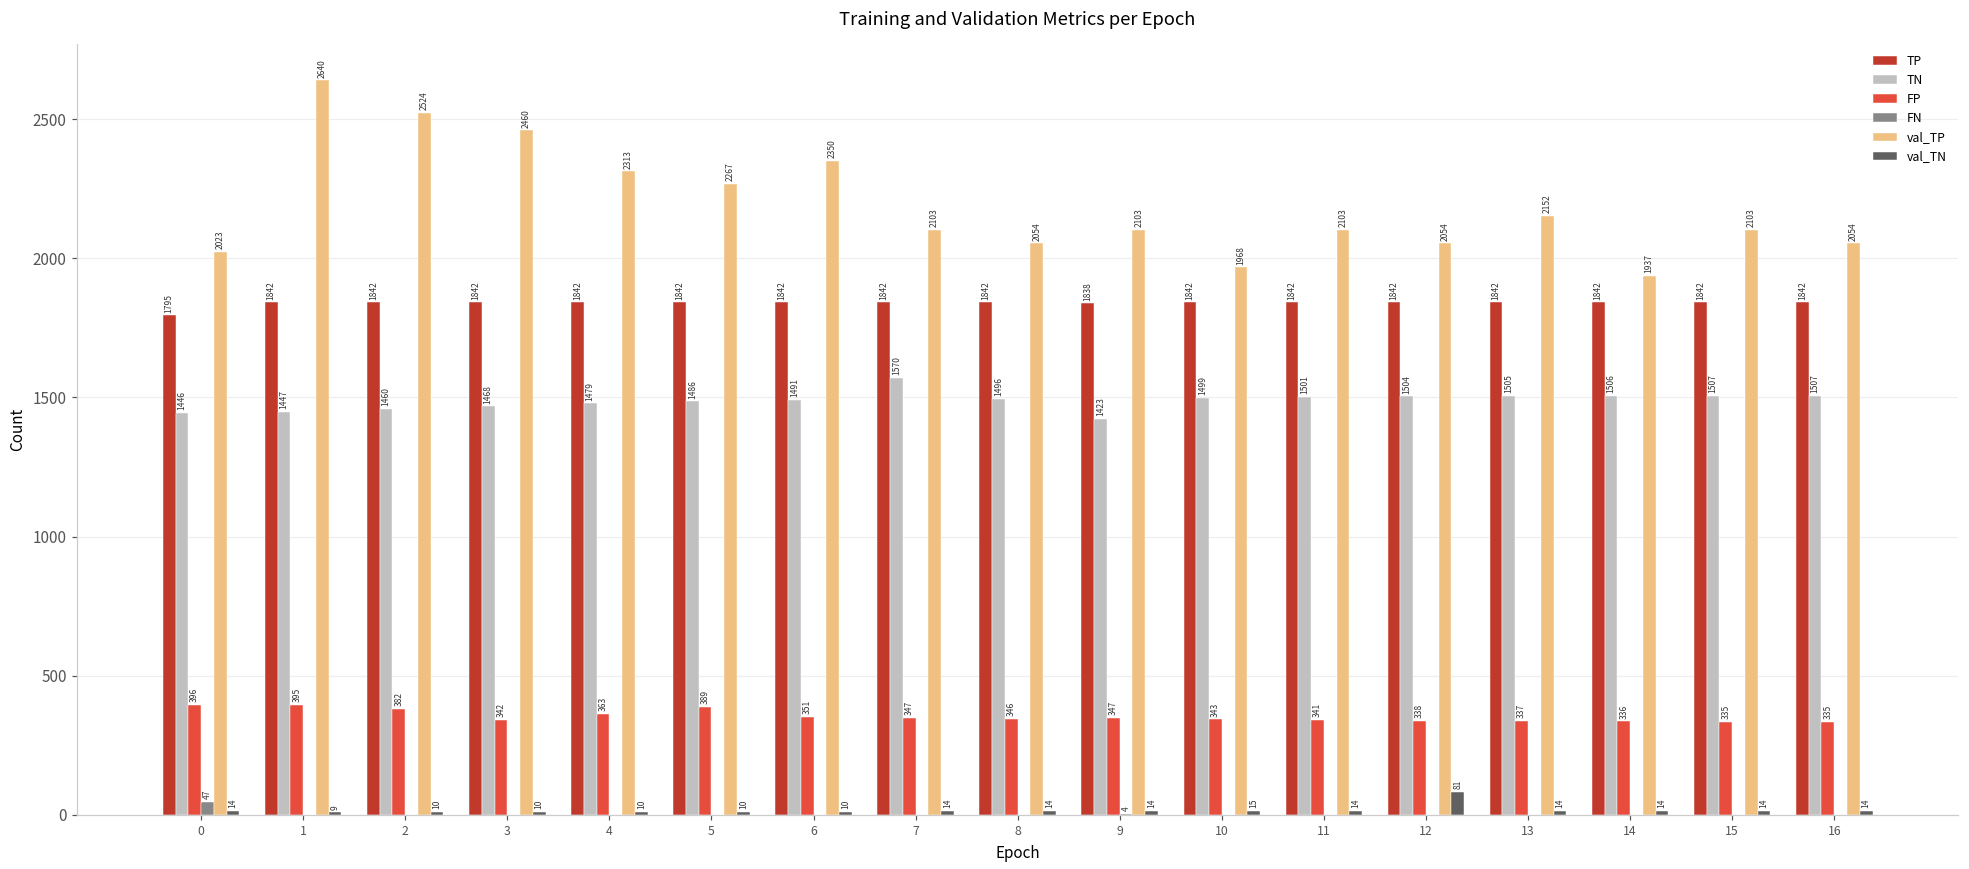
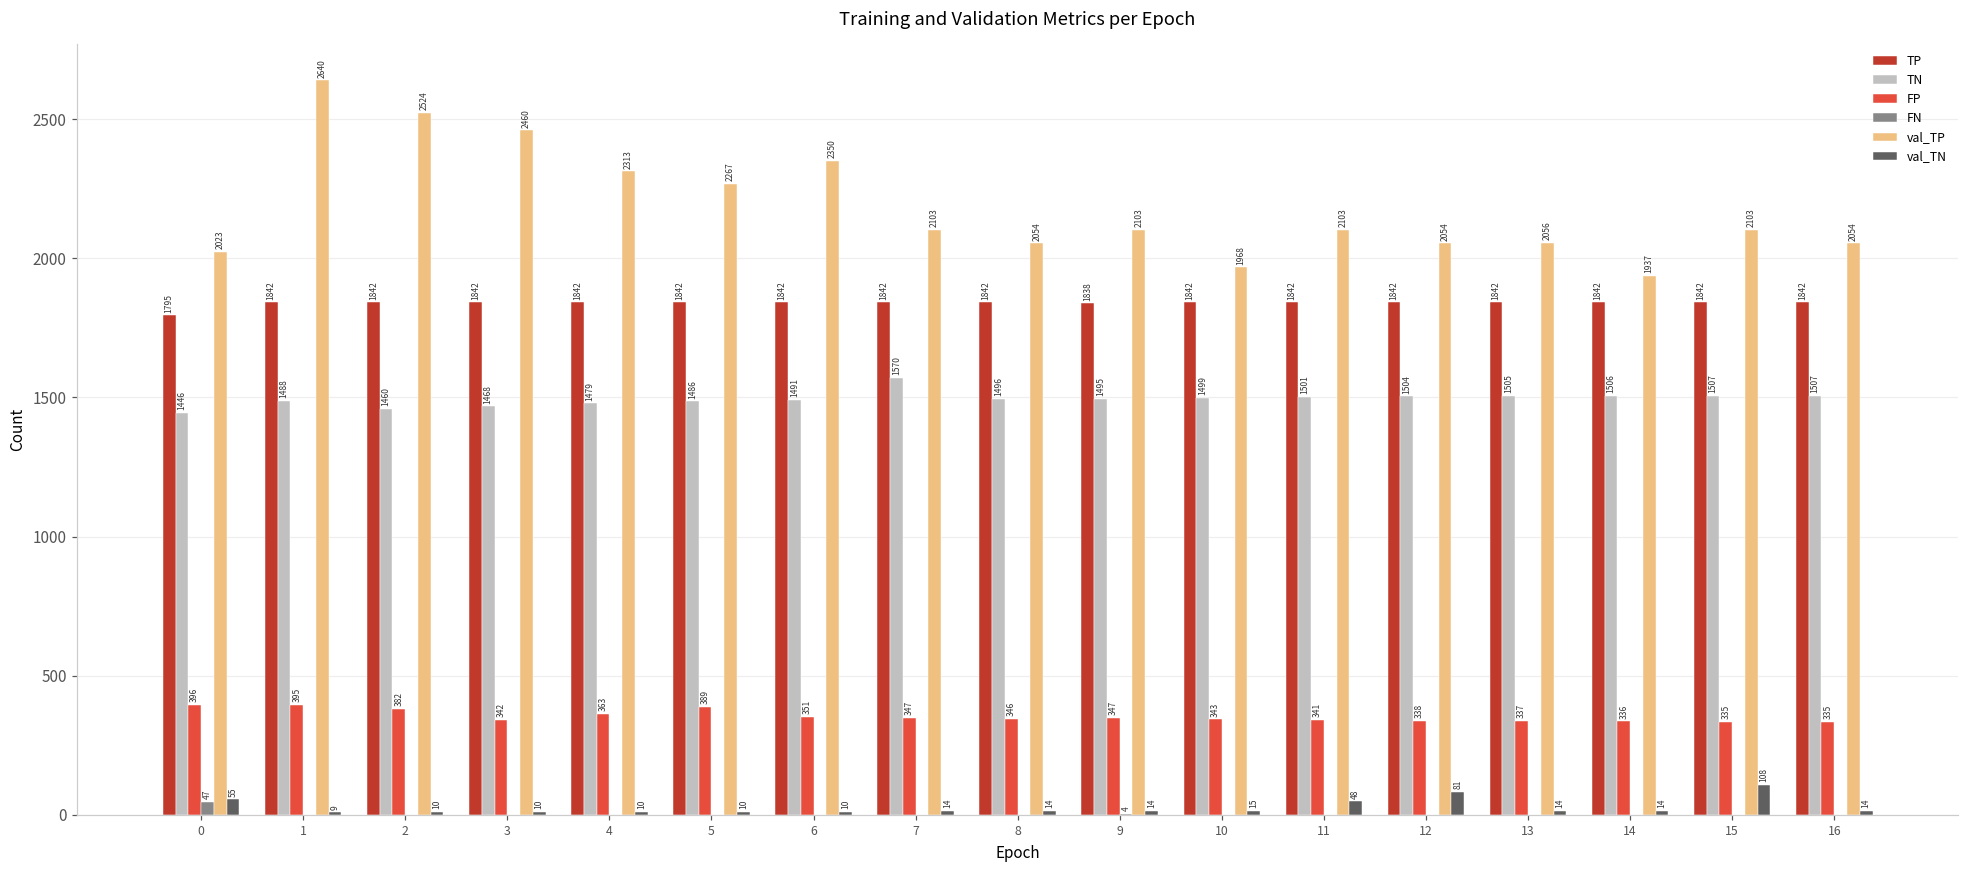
val_TN, 0: 14 -> 55
TN, 1: 1447 -> 1488
TN, 9: 1423 -> 1495
val_TN, 11: 14 -> 48
val_TP, 13: 2152 -> 2056
val_TN, 15: 14 -> 108
